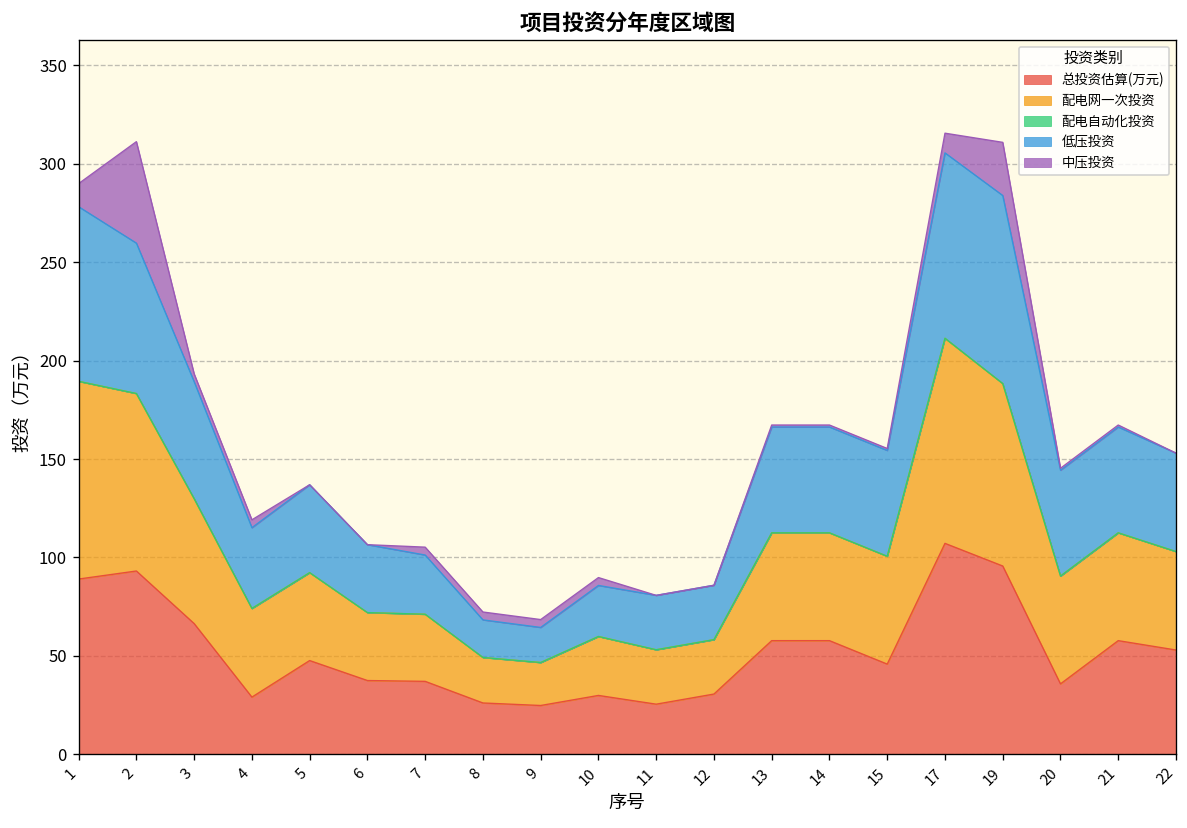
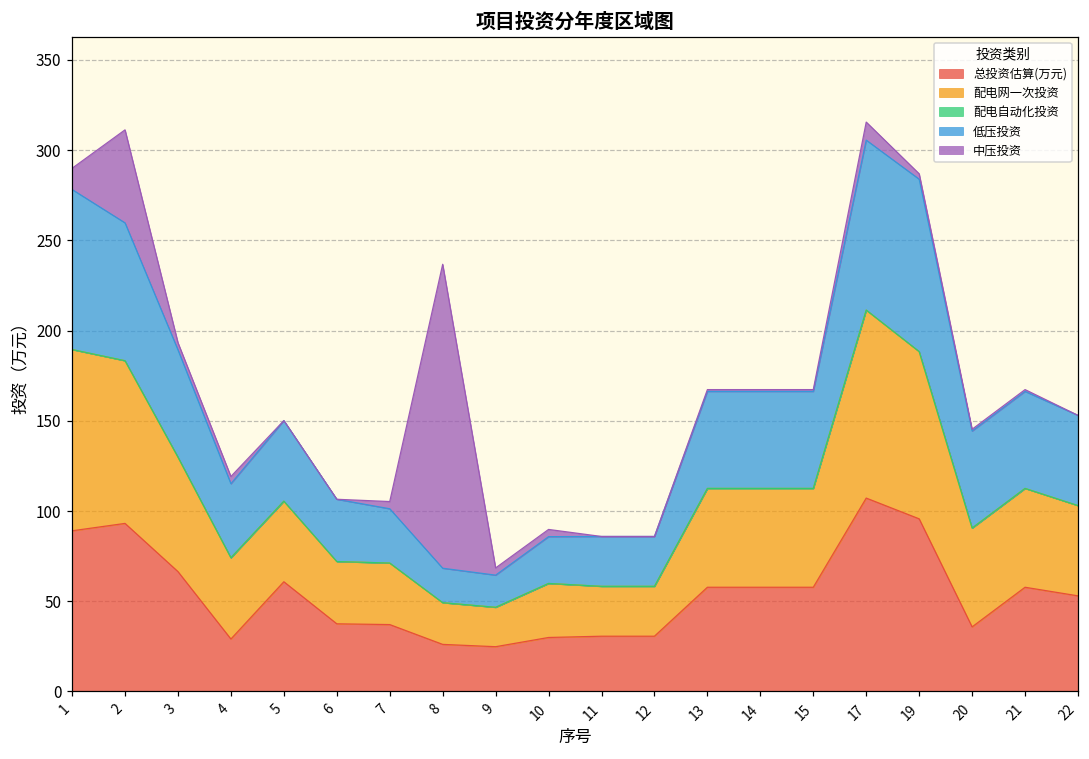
总投资估算(万元), 5: 48 -> 61
中压投资, 8: 4 -> 168
总投资估算(万元), 11: 25 -> 31
总投资估算(万元), 15: 46 -> 58
中压投资, 19: 27 -> 3
